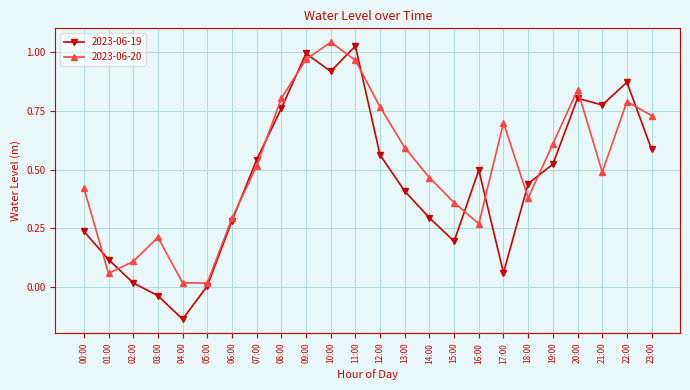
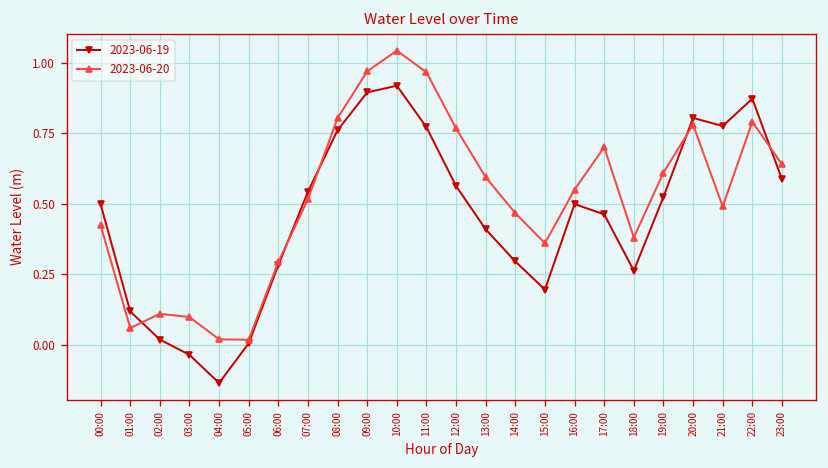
2023-06-19, 00:00: 0.24 -> 0.50
2023-06-20, 03:00: 0.21 -> 0.10
2023-06-19, 09:00: 0.99 -> 0.89
2023-06-19, 11:00: 1.03 -> 0.77
2023-06-20, 16:00: 0.27 -> 0.55
2023-06-19, 17:00: 0.06 -> 0.46
2023-06-19, 18:00: 0.44 -> 0.26
2023-06-20, 20:00: 0.84 -> 0.78
2023-06-20, 23:00: 0.73 -> 0.64
